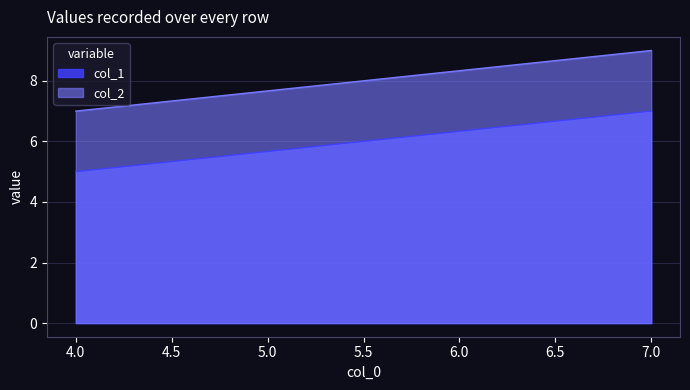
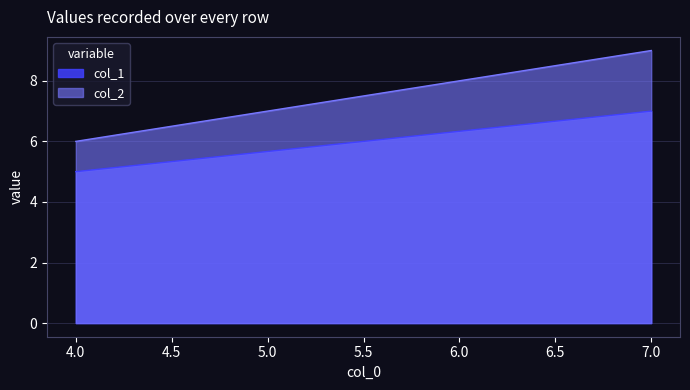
col_2, 4.0: 7 -> 6
